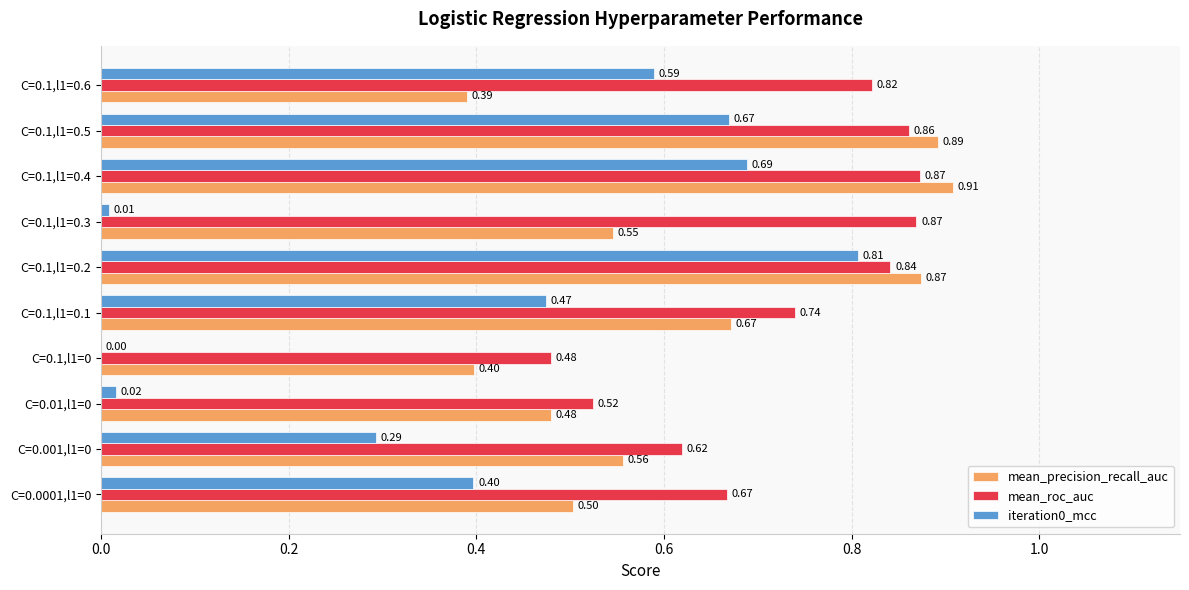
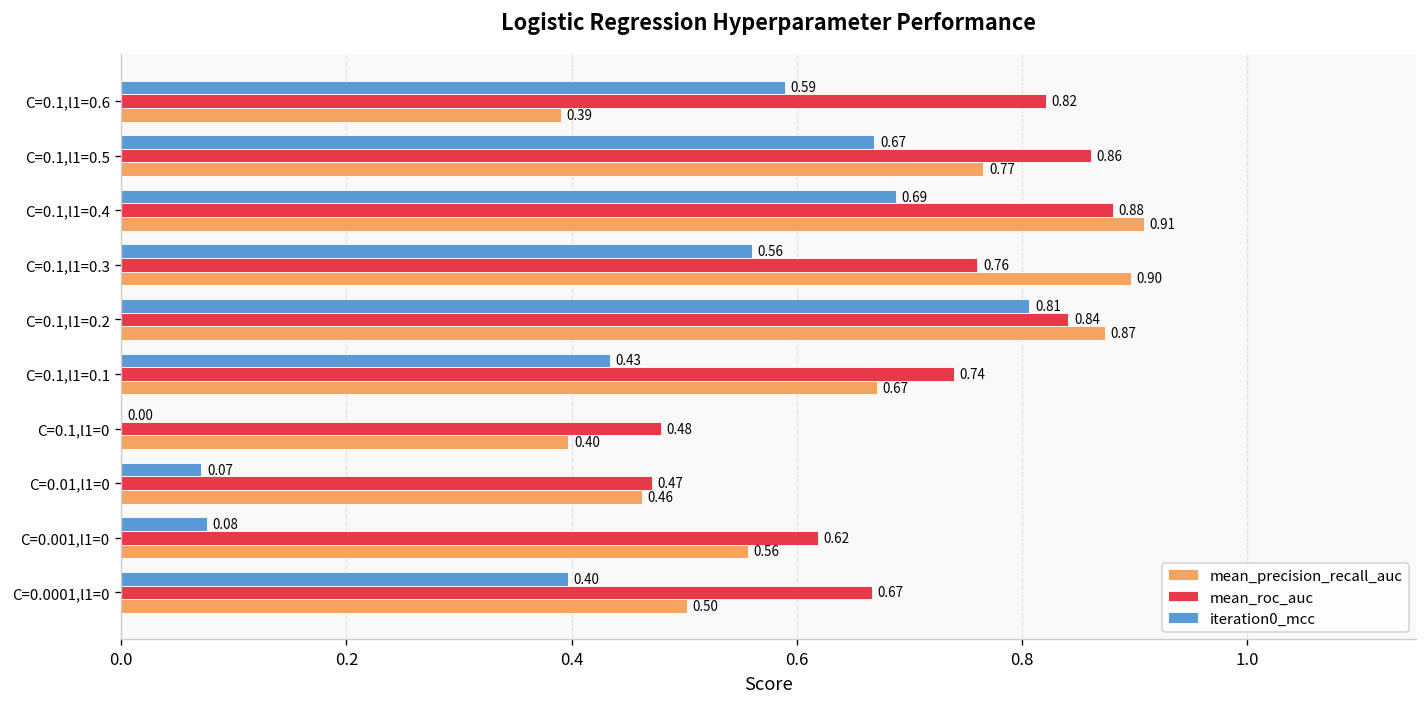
mean_precision_recall_auc, C=0.1,l1=0.5: 0.89 -> 0.77
mean_roc_auc, C=0.1,l1=0.4: 0.87 -> 0.88
iteration0_mcc, C=0.1,l1=0.3: 0.01 -> 0.56
mean_roc_auc, C=0.1,l1=0.3: 0.87 -> 0.76
mean_precision_recall_auc, C=0.1,l1=0.3: 0.55 -> 0.90
iteration0_mcc, C=0.1,l1=0.1: 0.47 -> 0.43
iteration0_mcc, C=0.01,l1=0: 0.02 -> 0.07
mean_roc_auc, C=0.01,l1=0: 0.52 -> 0.47
mean_precision_recall_auc, C=0.01,l1=0: 0.48 -> 0.46
iteration0_mcc, C=0.001,l1=0: 0.29 -> 0.08
